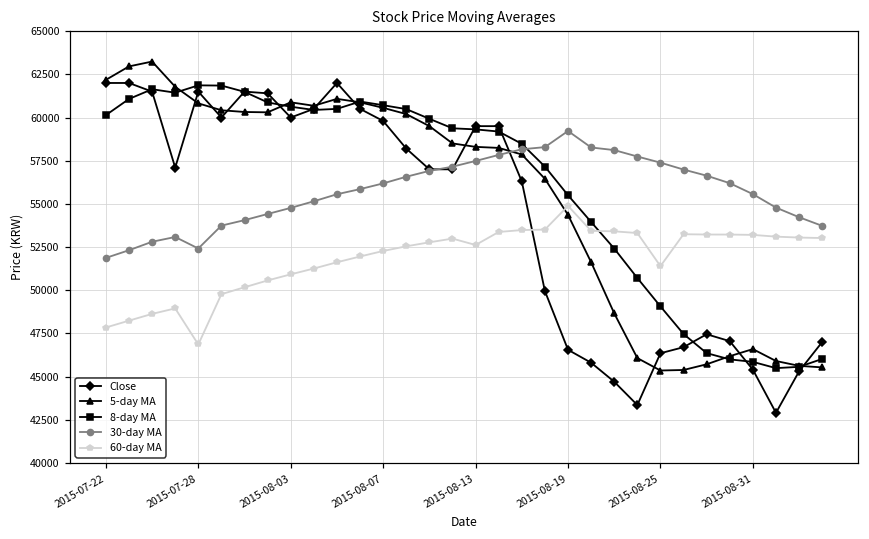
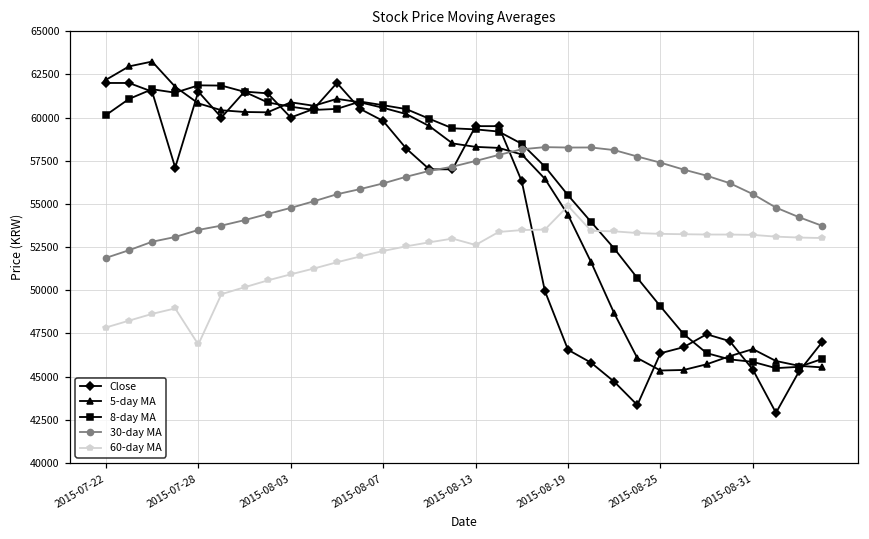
30-day MA, 2015-07-28: 52400 -> 53500
30-day MA, 2015-08-19: 59200 -> 58300
60-day MA, 2015-08-25: 51400 -> 53300
